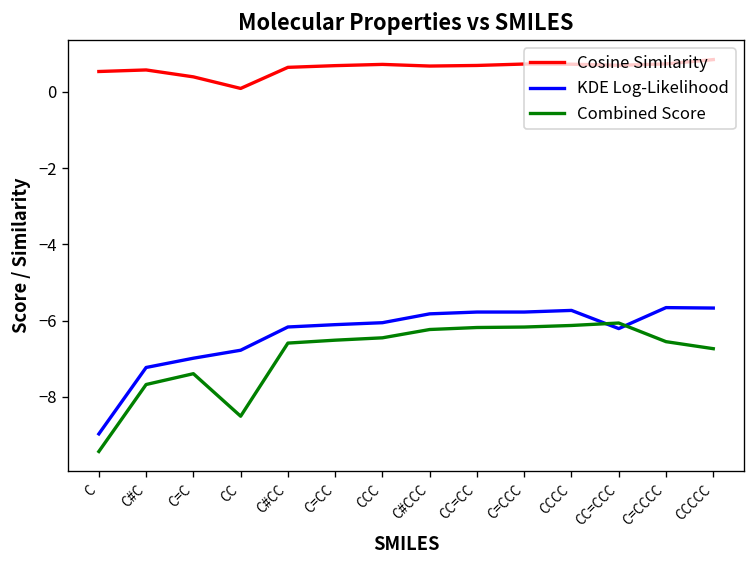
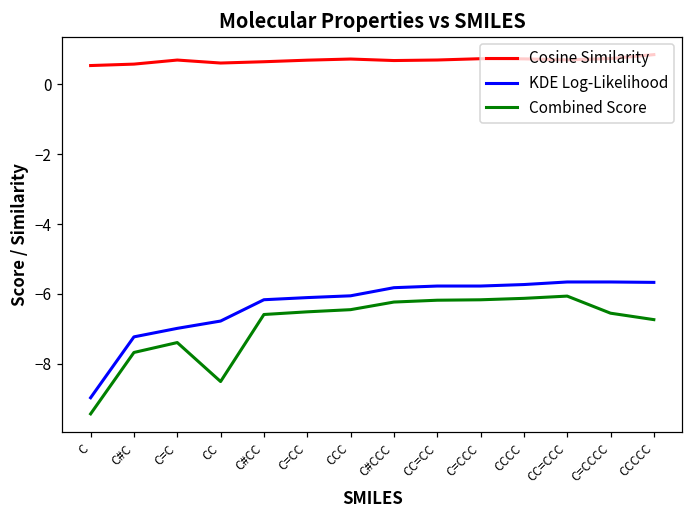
Cosine Similarity, C=C: 0.4 -> 0.7
Cosine Similarity, CC: 0.1 -> 0.6
KDE Log-Likelihood, CC=CCC: -6.2 -> -5.7
